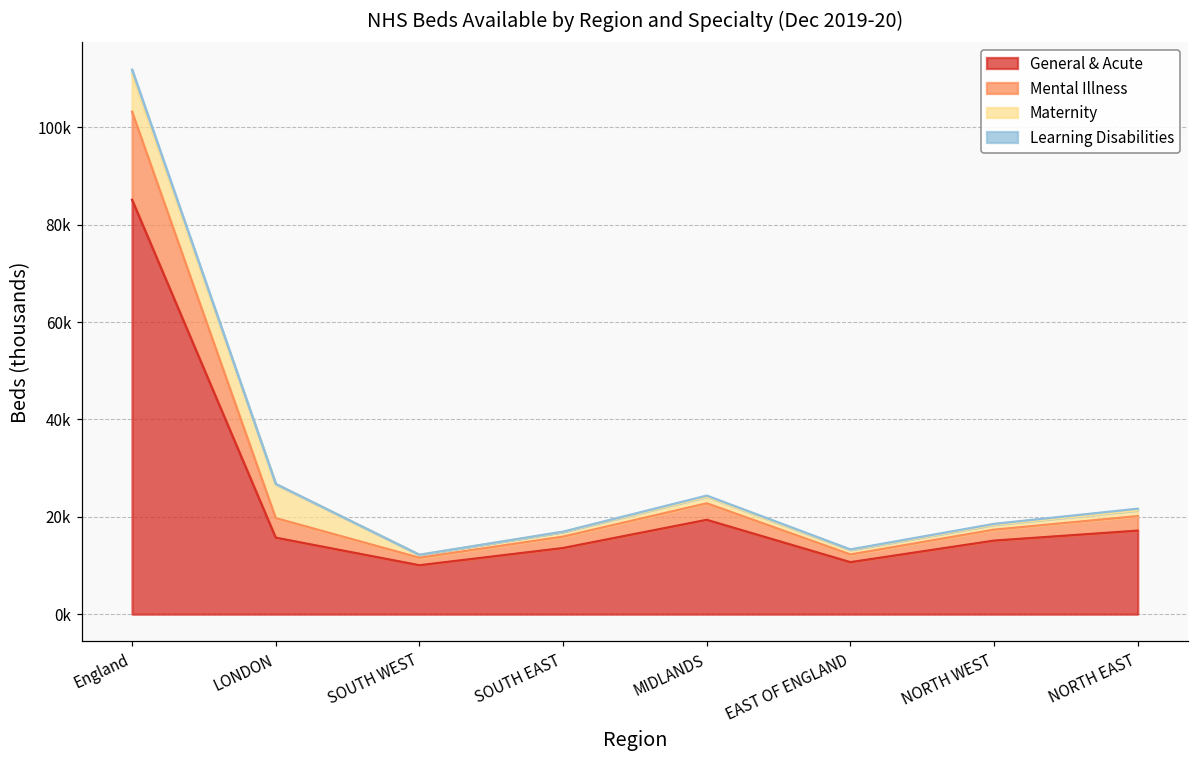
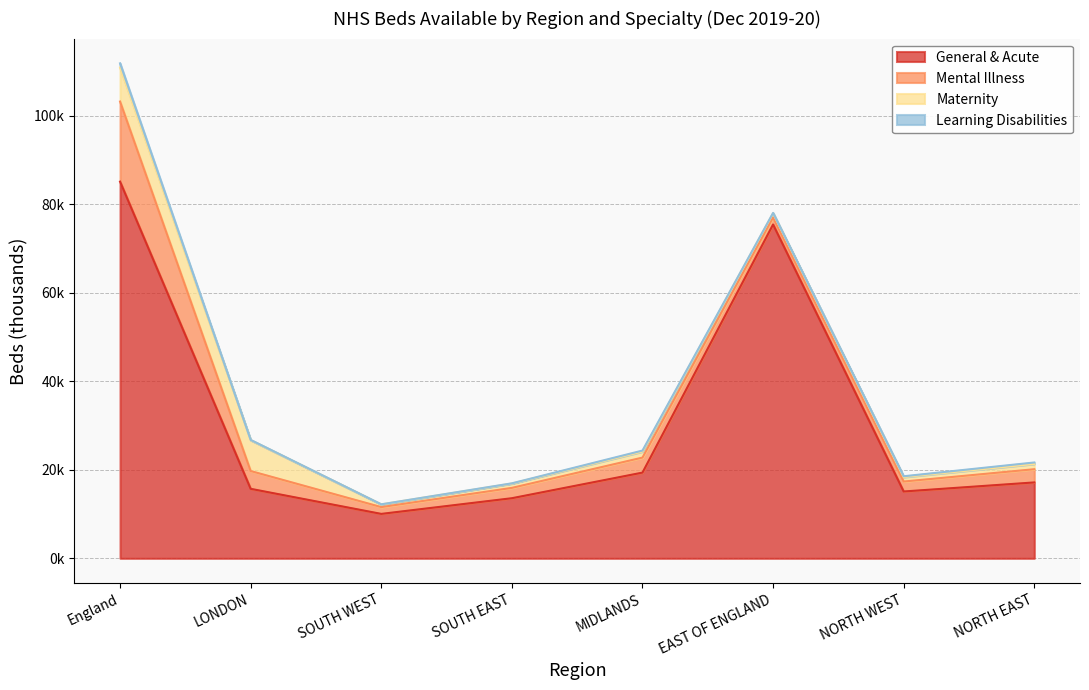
General & Acute, EAST OF ENGLAND: 11000 -> 75000
